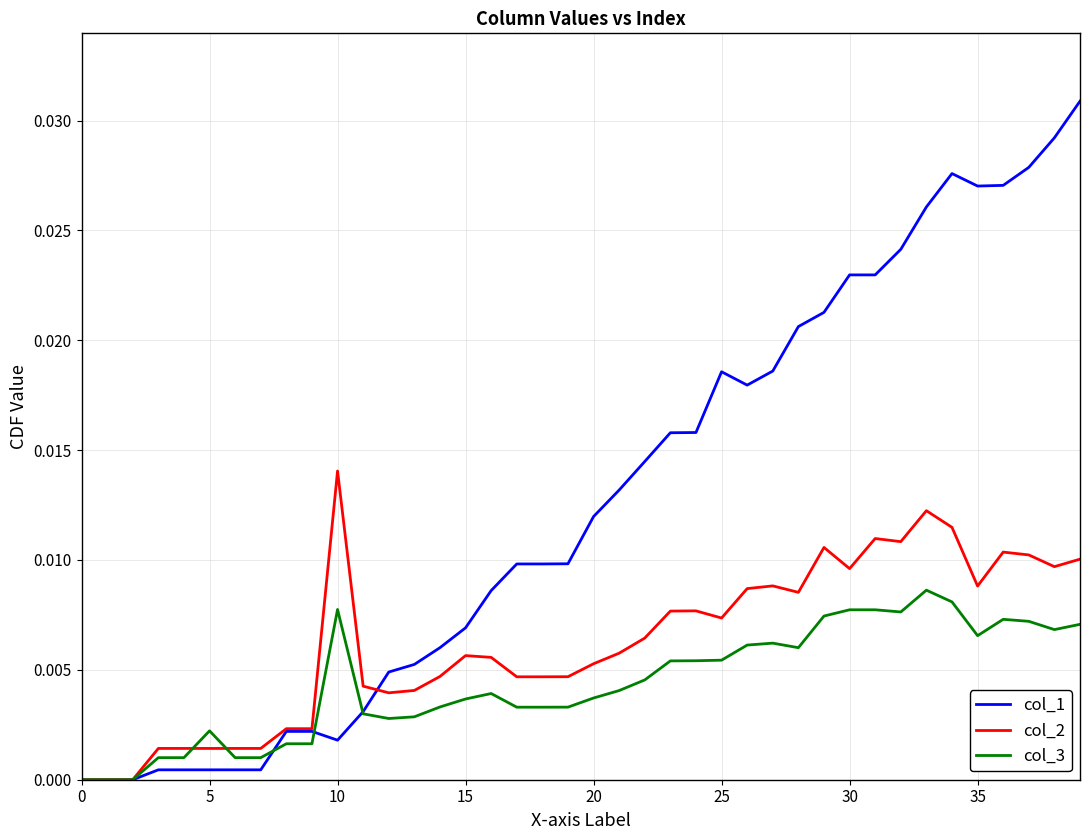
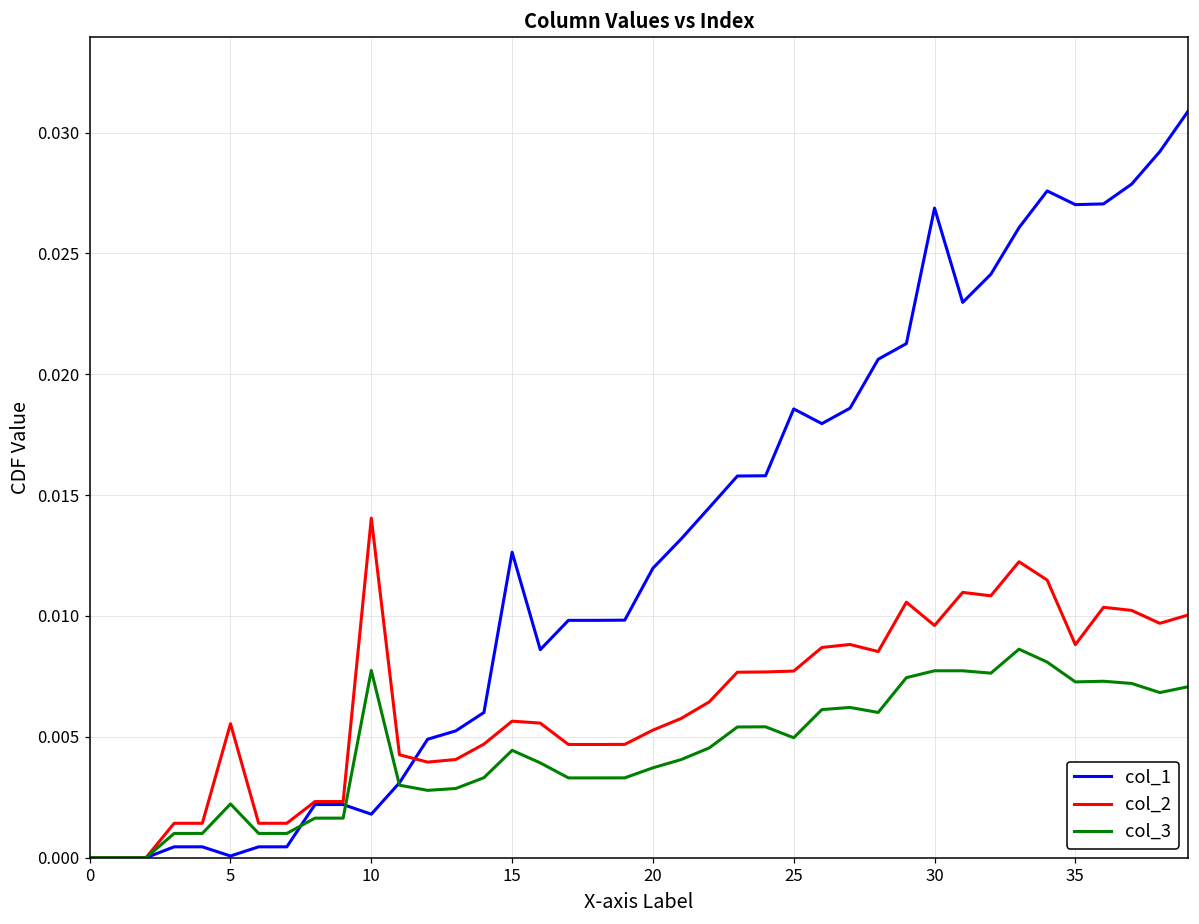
col_1, 5: 0.0005 -> 0.0001
col_2, 5: 0.0014 -> 0.0055
col_1, 15: 0.0069 -> 0.0126
col_3, 15: 0.0037 -> 0.0044
col_2, 25: 0.0074 -> 0.0077
col_3, 25: 0.0054 -> 0.0050
col_1, 30: 0.0230 -> 0.0269
col_3, 35: 0.0066 -> 0.0073
